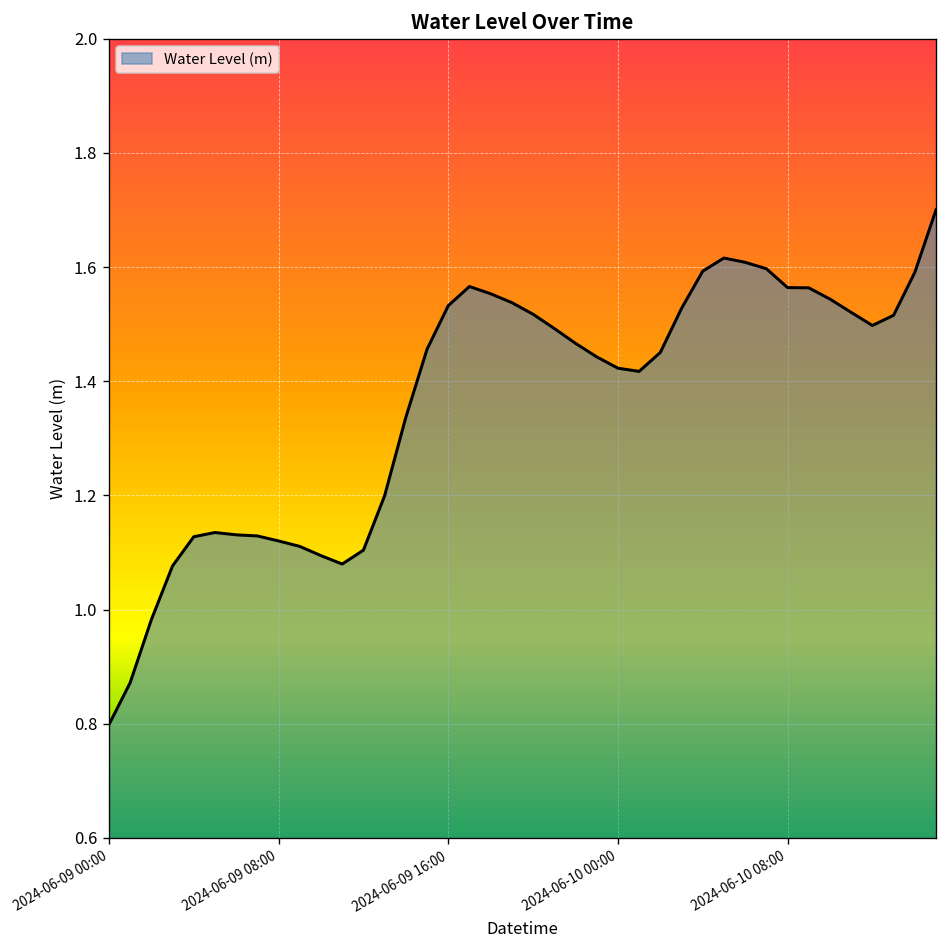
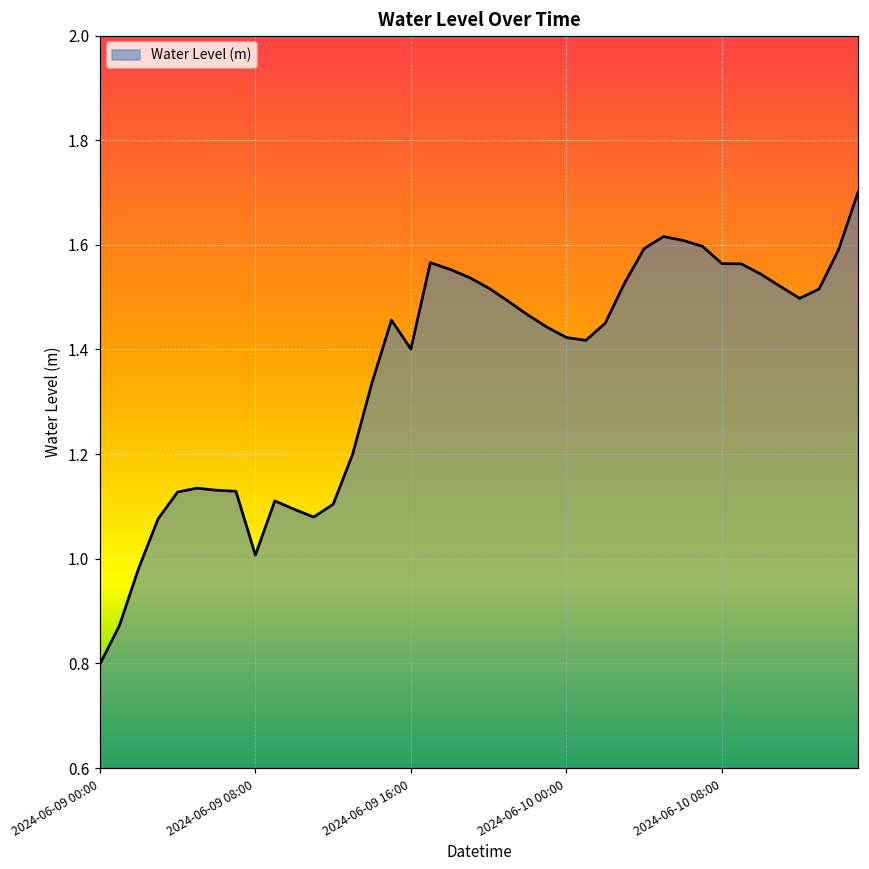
2024-06-09 08:00: 1.12 -> 1.01
2024-06-09 16:00: 1.53 -> 1.40
